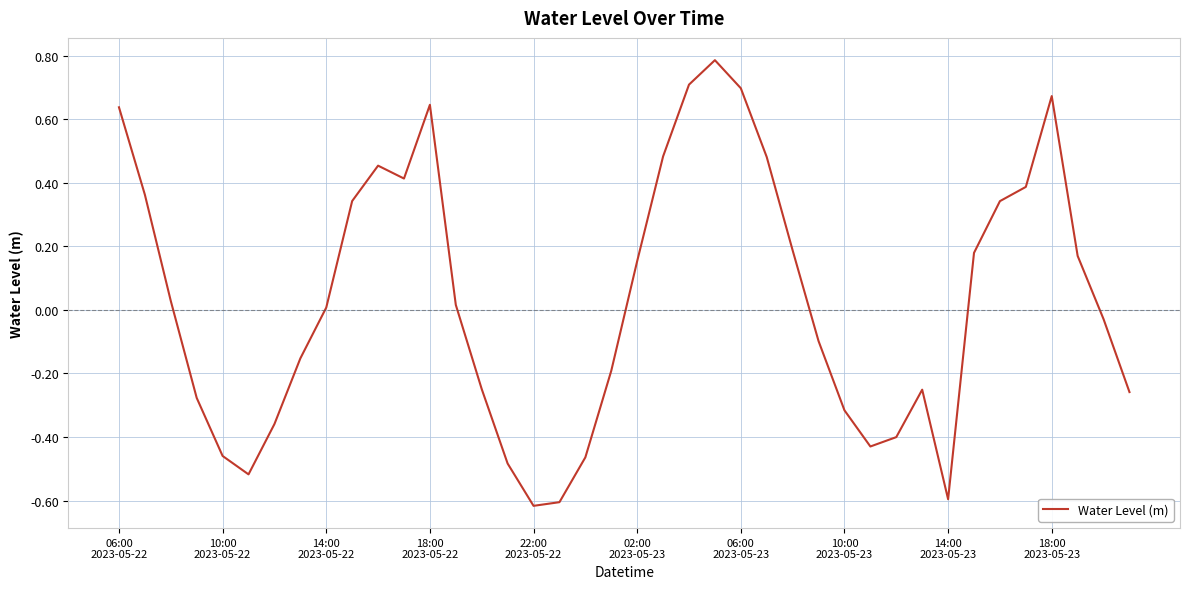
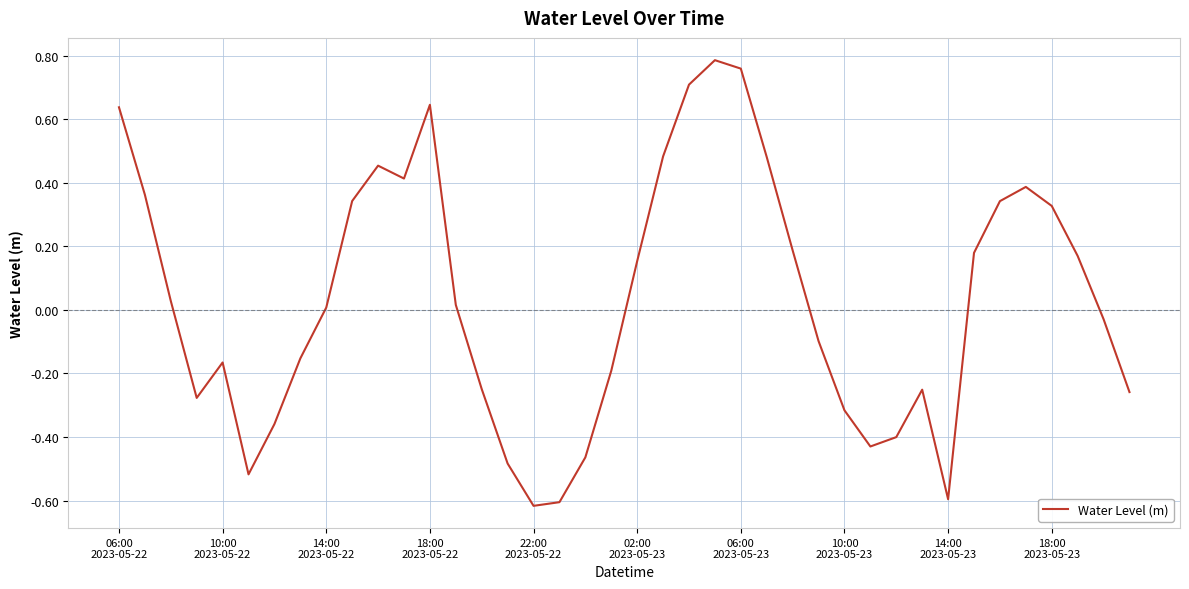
10:00 2023-05-22: -0.46 -> -0.17
06:00 2023-05-23: 0.70 -> 0.76
18:00 2023-05-23: 0.67 -> 0.33
